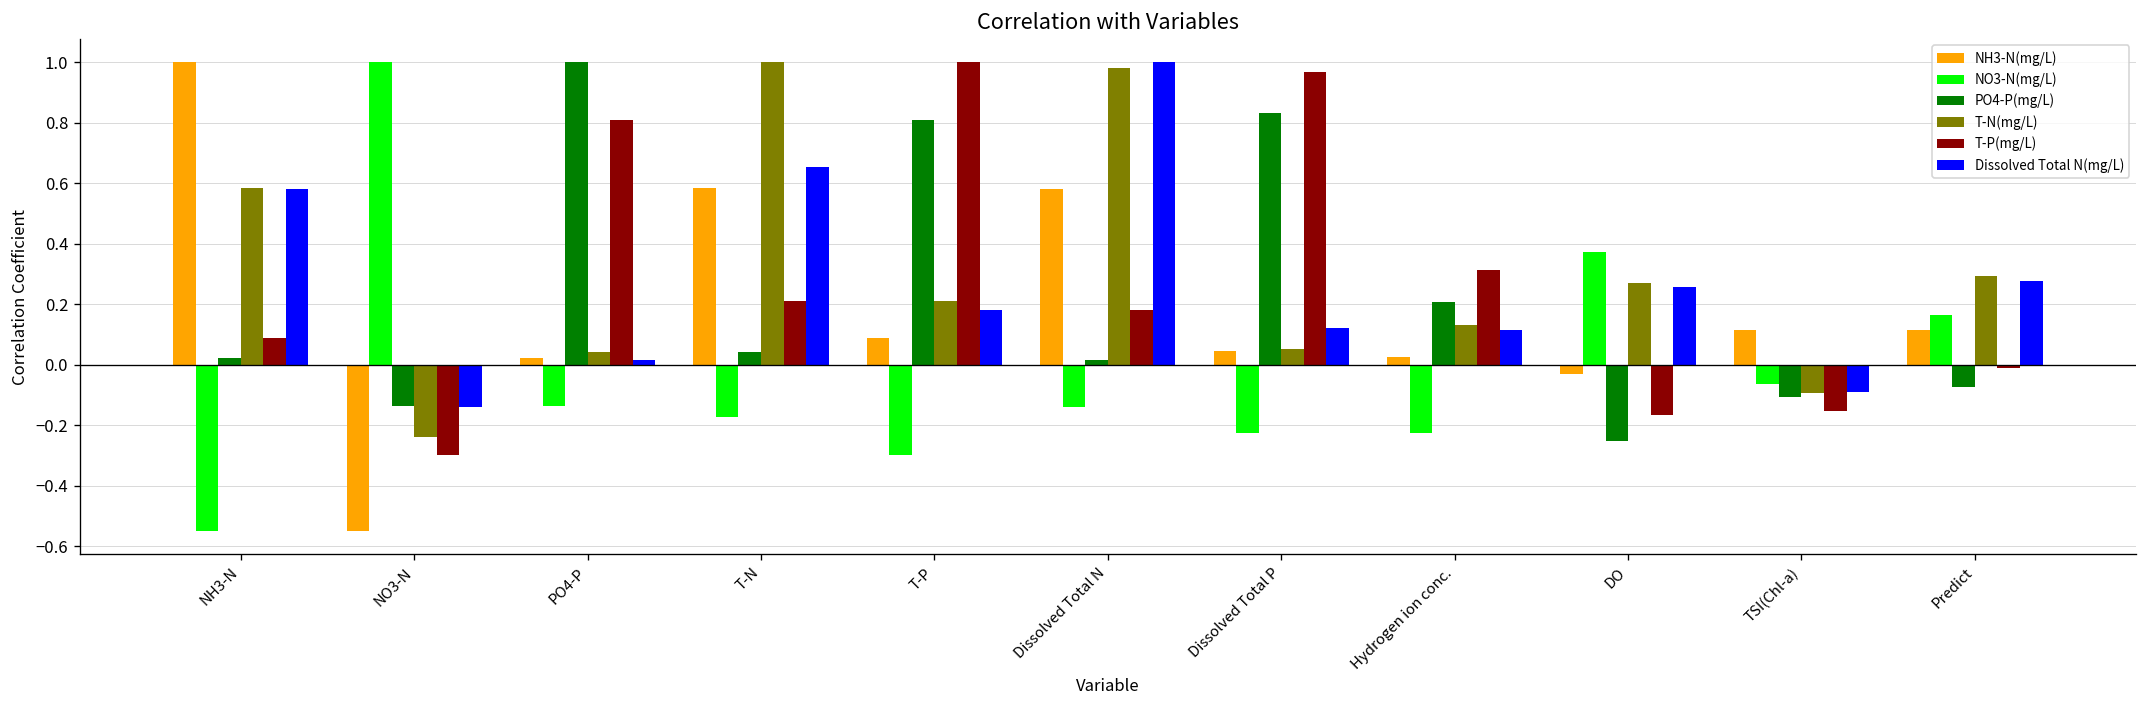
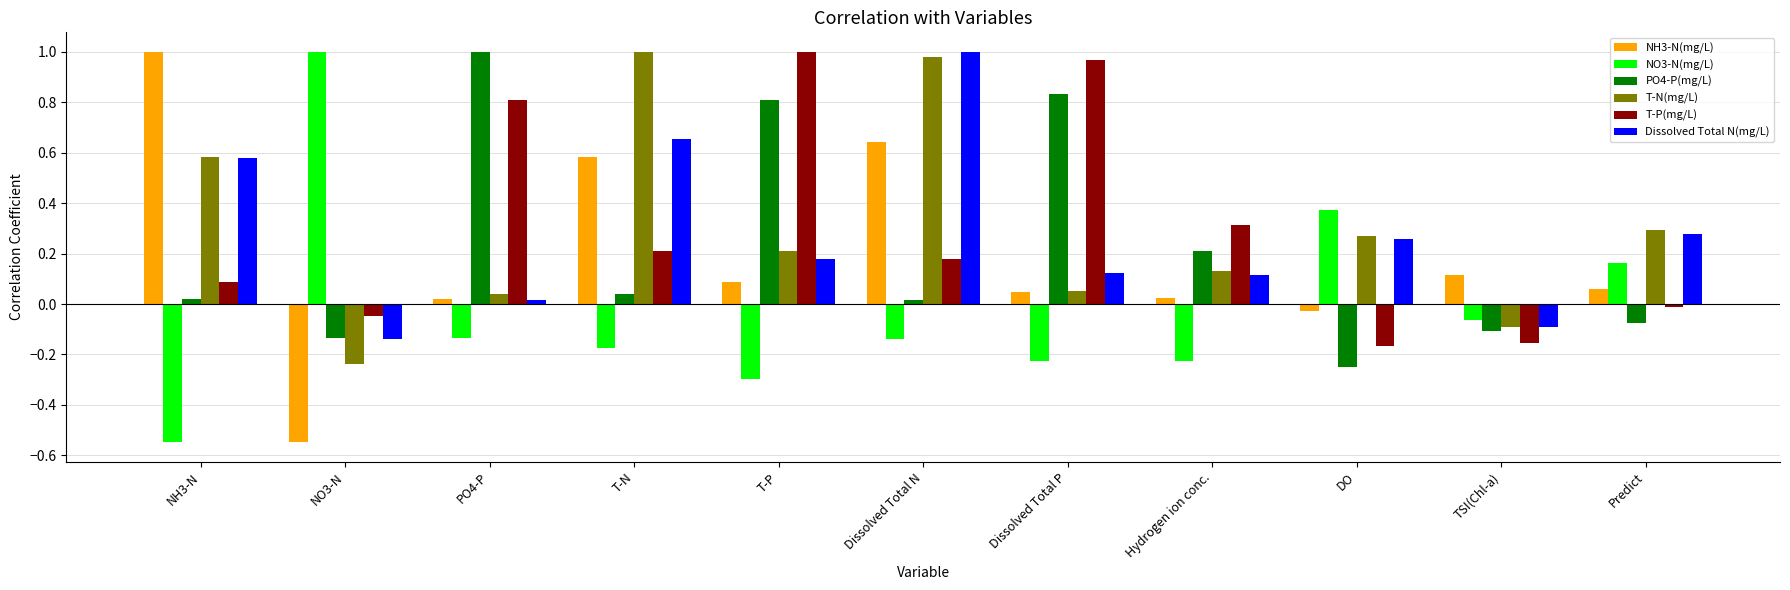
T-P(mg/L), NO3-N: -0.30 -> -0.05
NH3-N(mg/L), Dissolved Total N: 0.58 -> 0.64
NH3-N(mg/L), Predict: 0.12 -> 0.06
